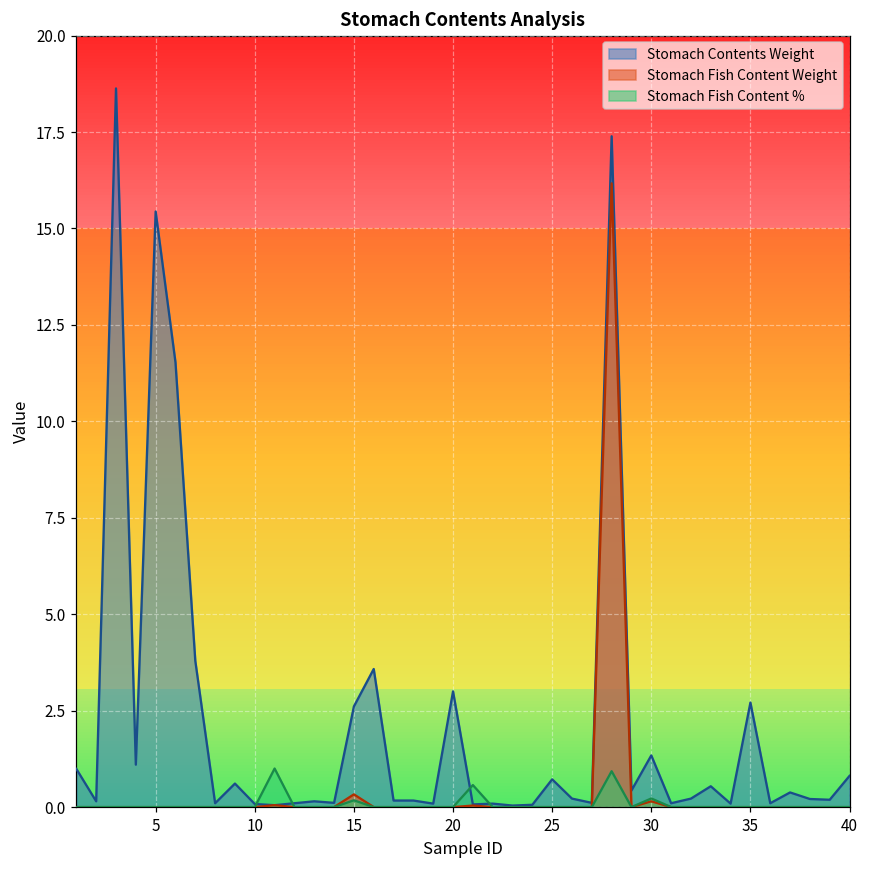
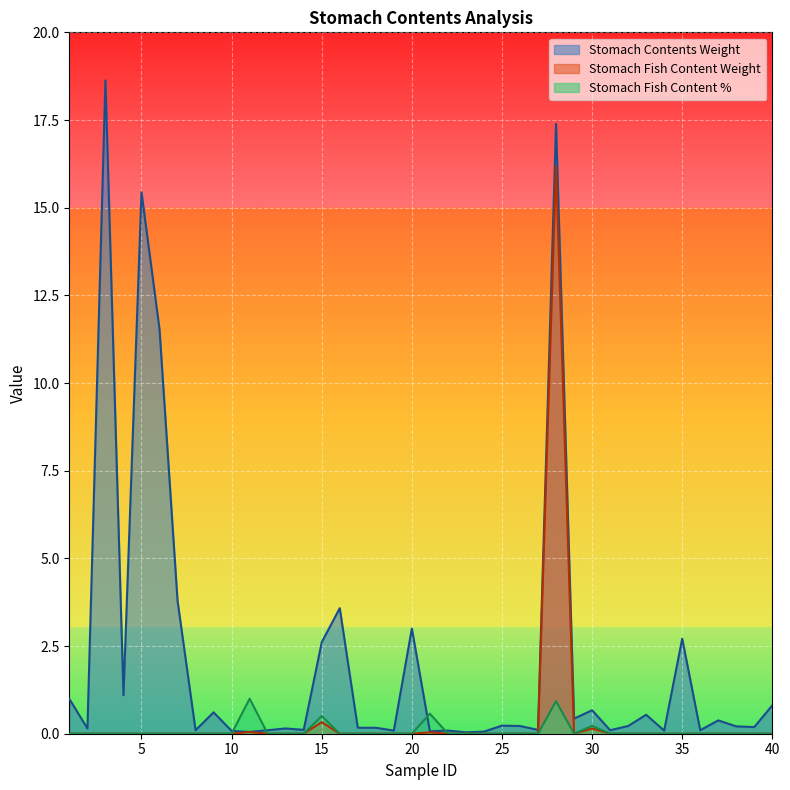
Stomach Fish Content %, 15: 0.2 -> 0.5
Stomach Contents Weight, 25: 0.7 -> 0.2
Stomach Contents Weight, 30: 1.3 -> 0.7
